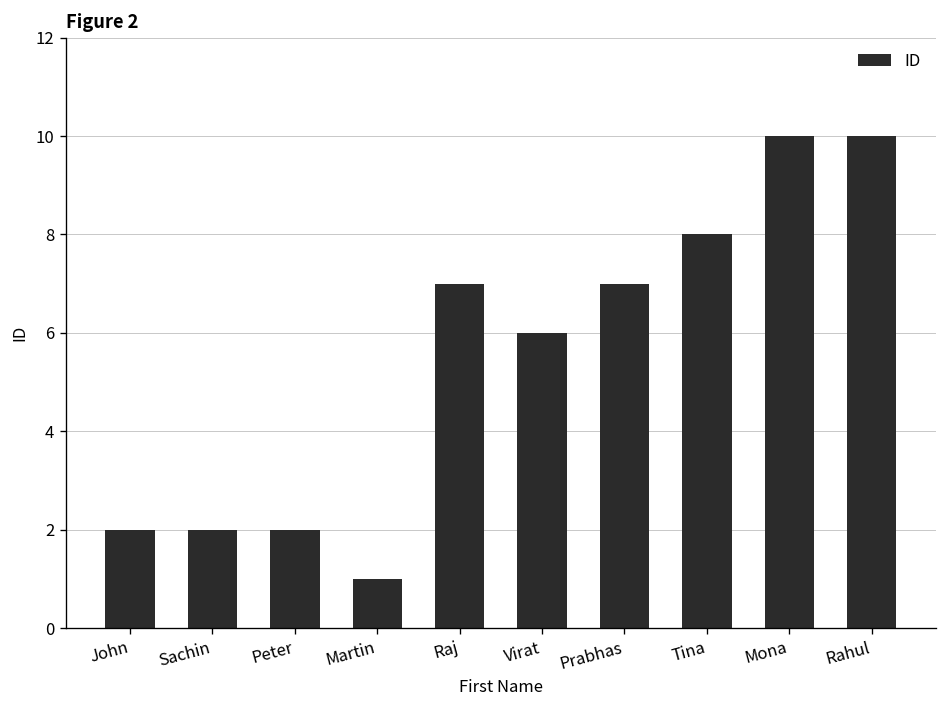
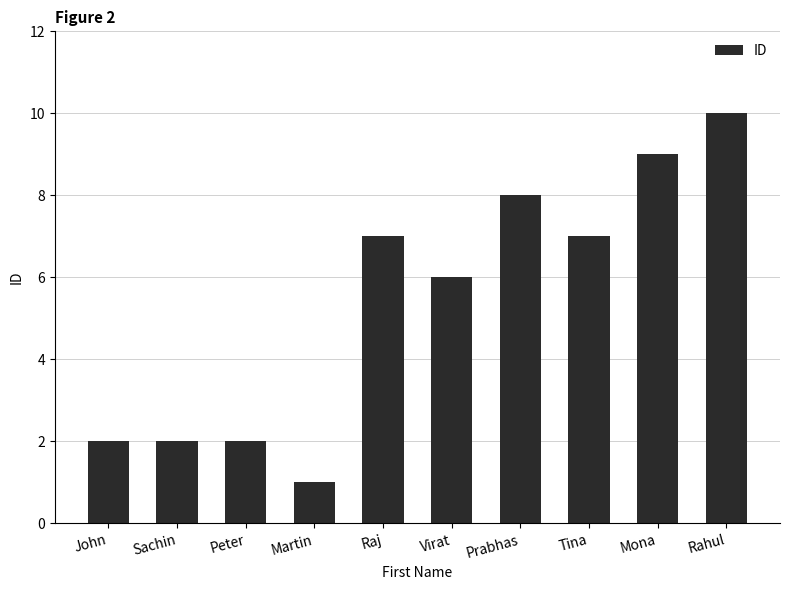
Prabhas: 7 -> 8
Tina: 8 -> 7
Mona: 10 -> 9
